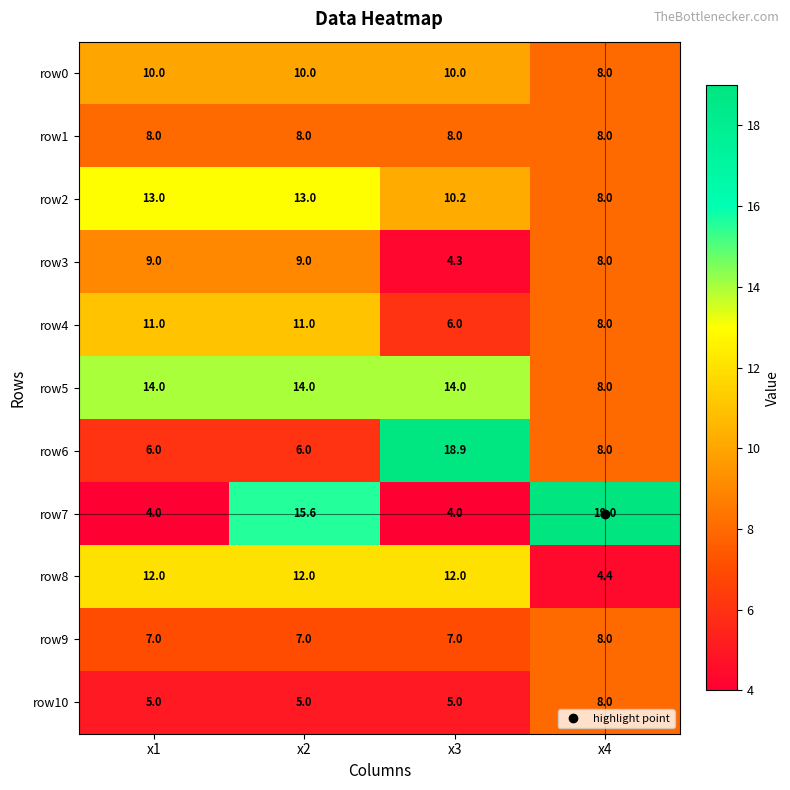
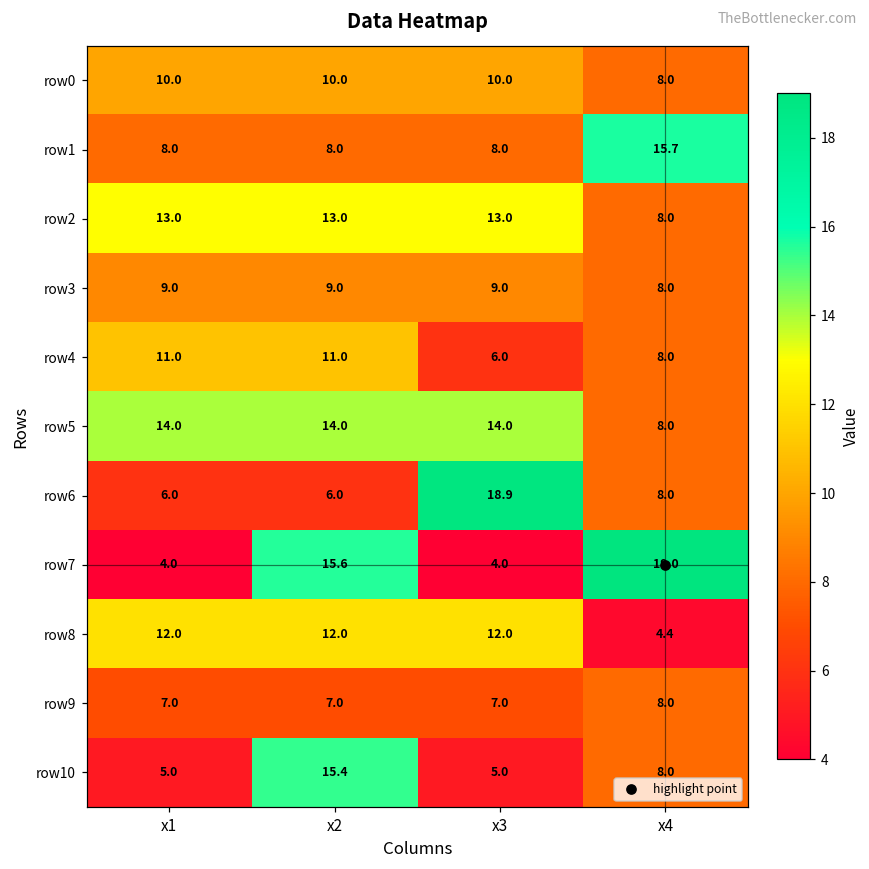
row1, x4: 8.0 -> 15.7
row2, x3: 10.2 -> 13.0
row3, x3: 4.3 -> 9.0
row10, x2: 5.0 -> 15.4
